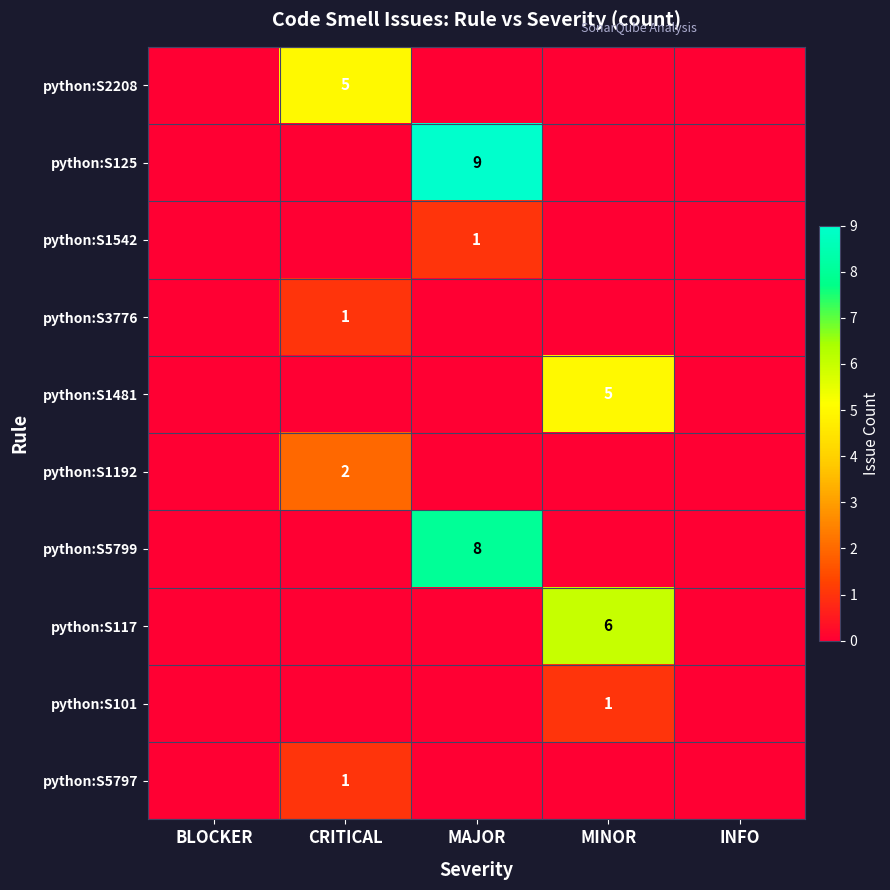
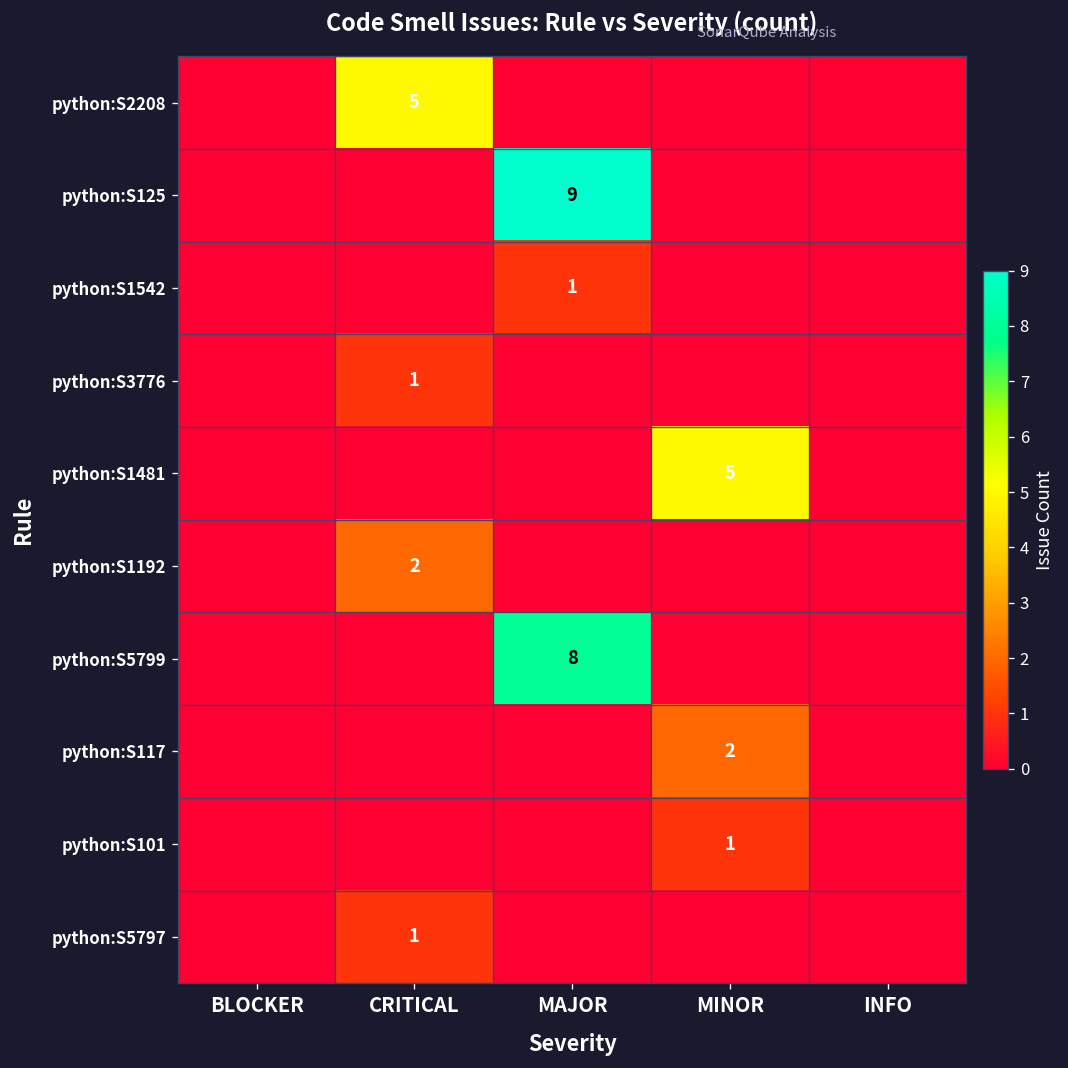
python:S117, MINOR: 6 -> 2
